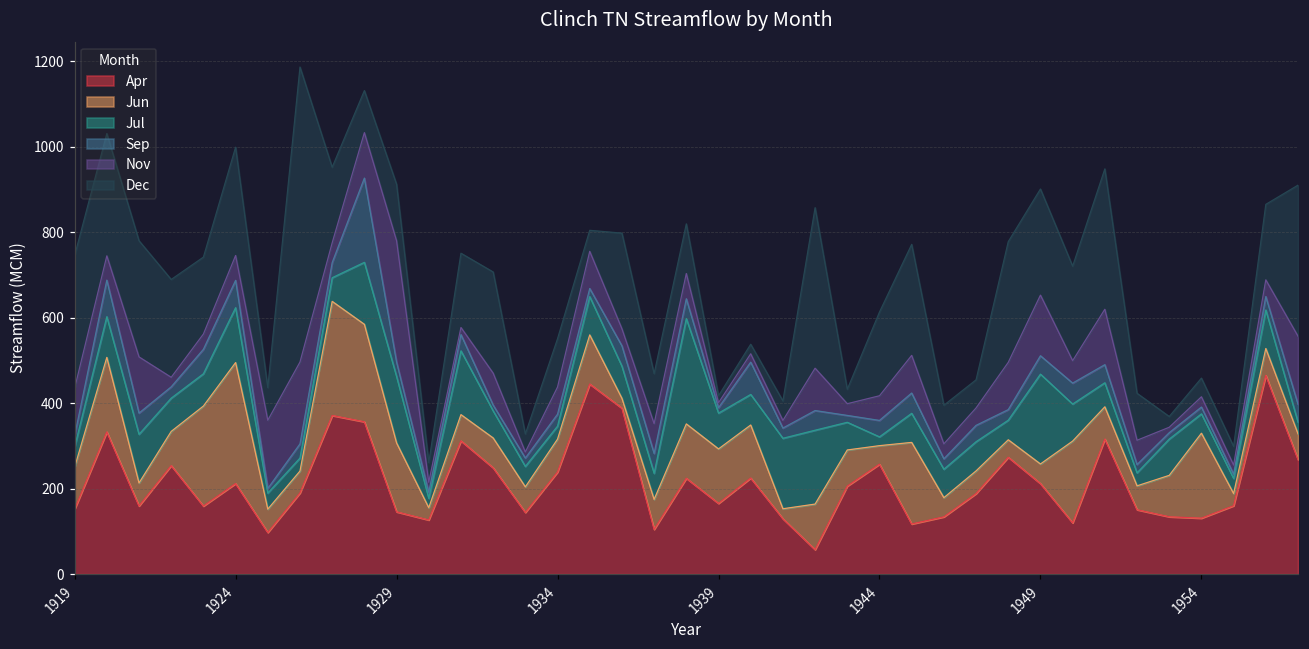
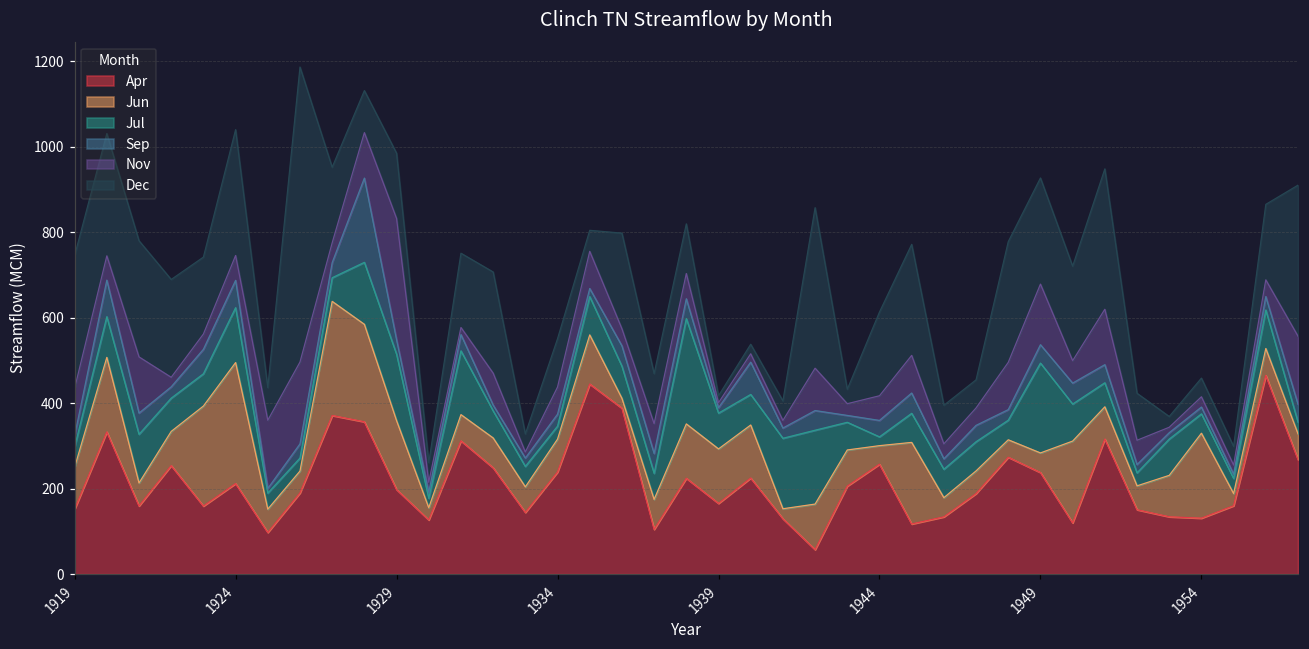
Dec, 1924: 250 -> 290
Apr, 1929: 150 -> 200
Dec, 1929: 130 -> 150
Apr, 1949: 210 -> 240
